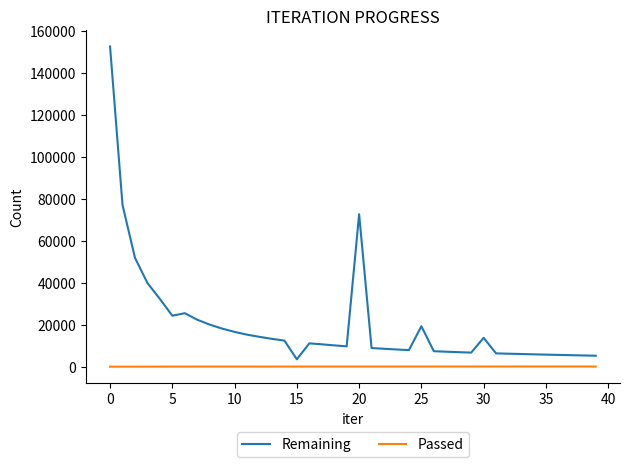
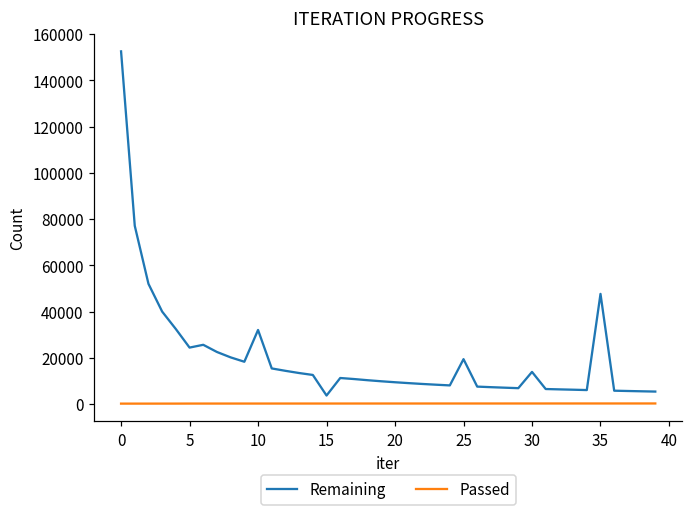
Remaining, 10: 17000 -> 32000
Remaining, 20: 73000 -> 9000
Remaining, 35: 6000 -> 48000
